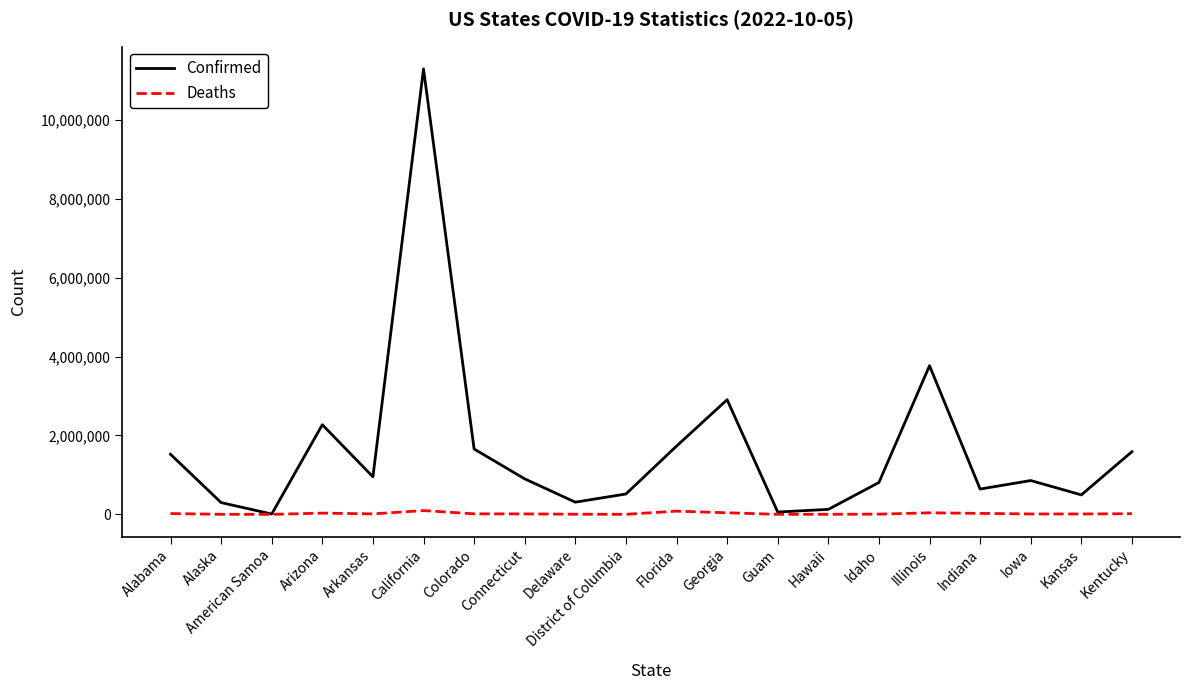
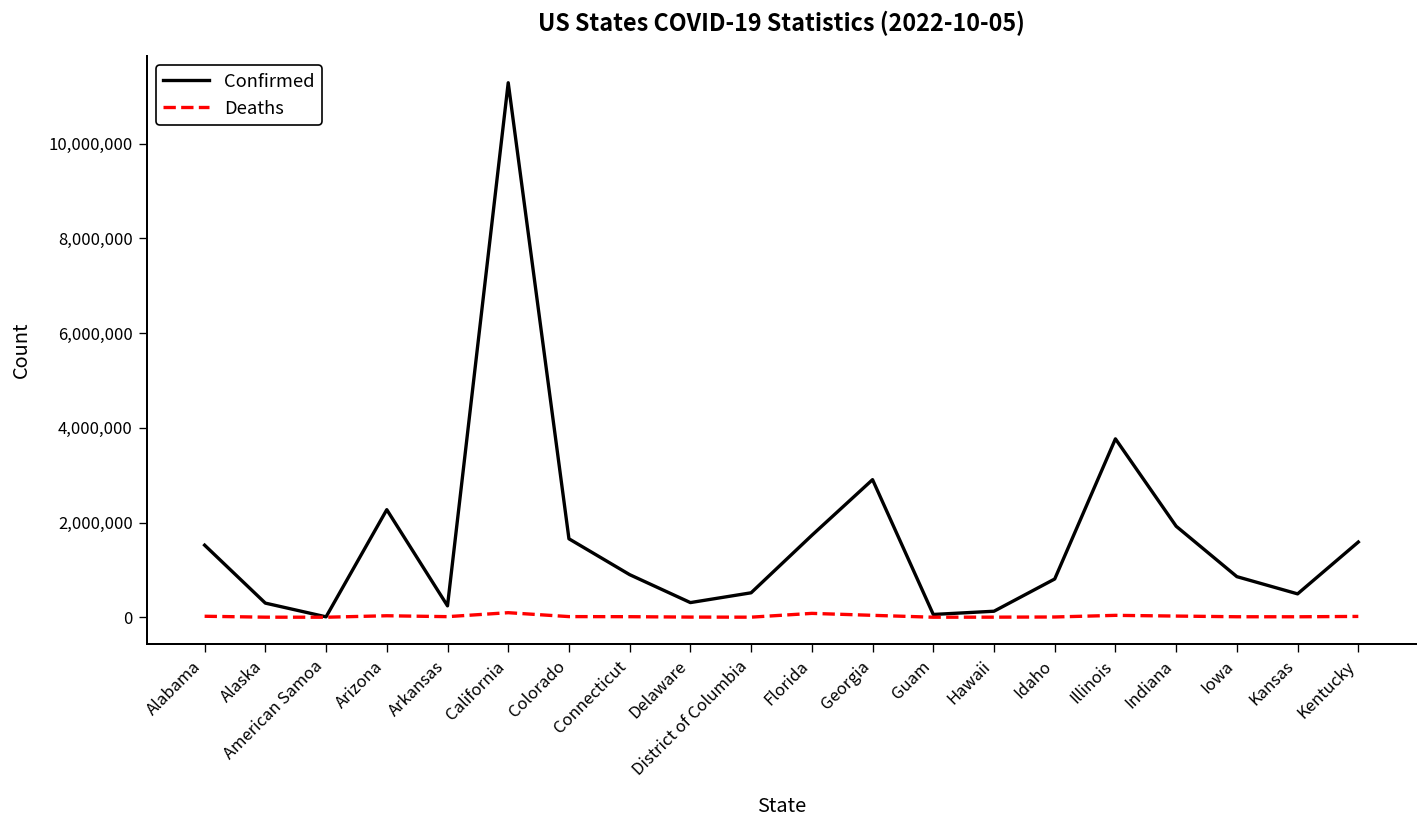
Confirmed, Arkansas: 1,000,000 -> 200,000
Confirmed, Indiana: 600,000 -> 1,900,000
